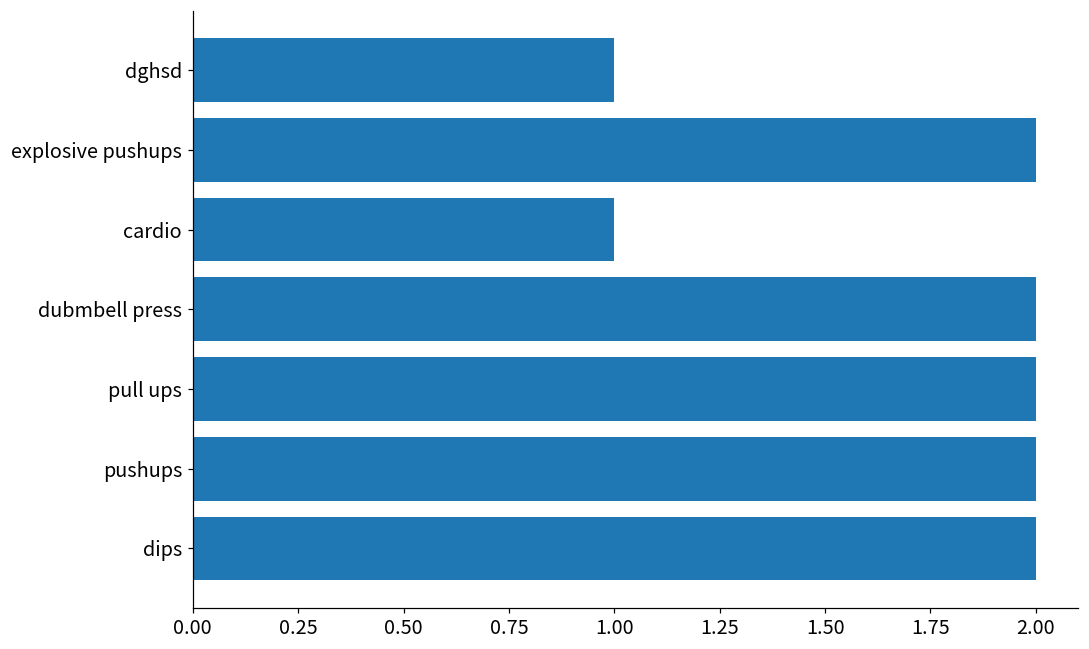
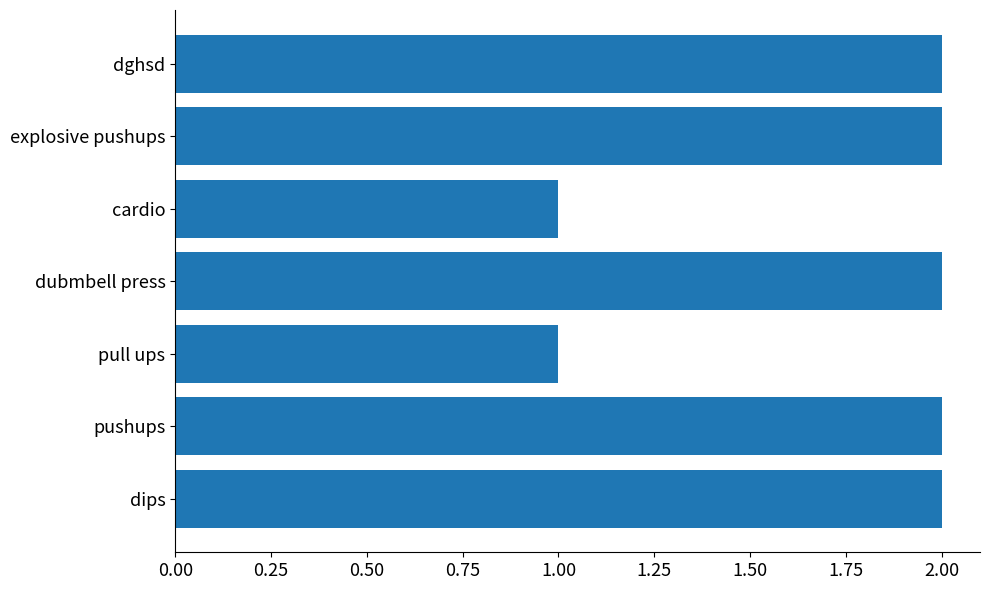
dghsd: 1 -> 2
pull ups: 2 -> 1
